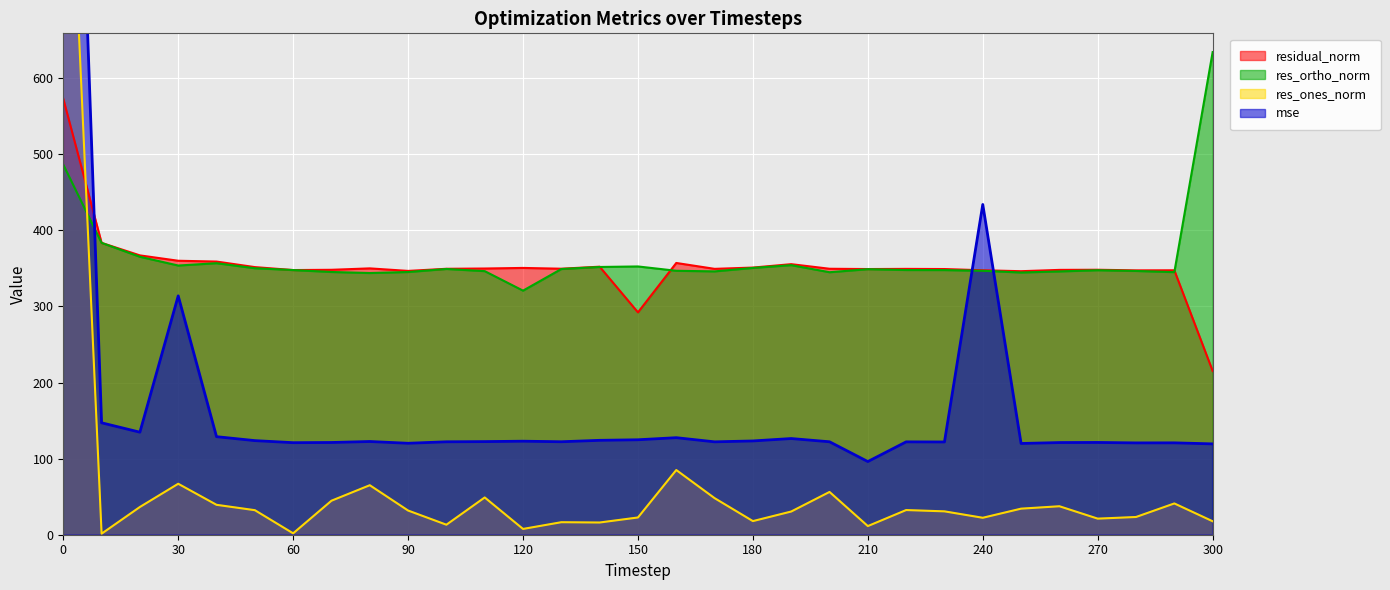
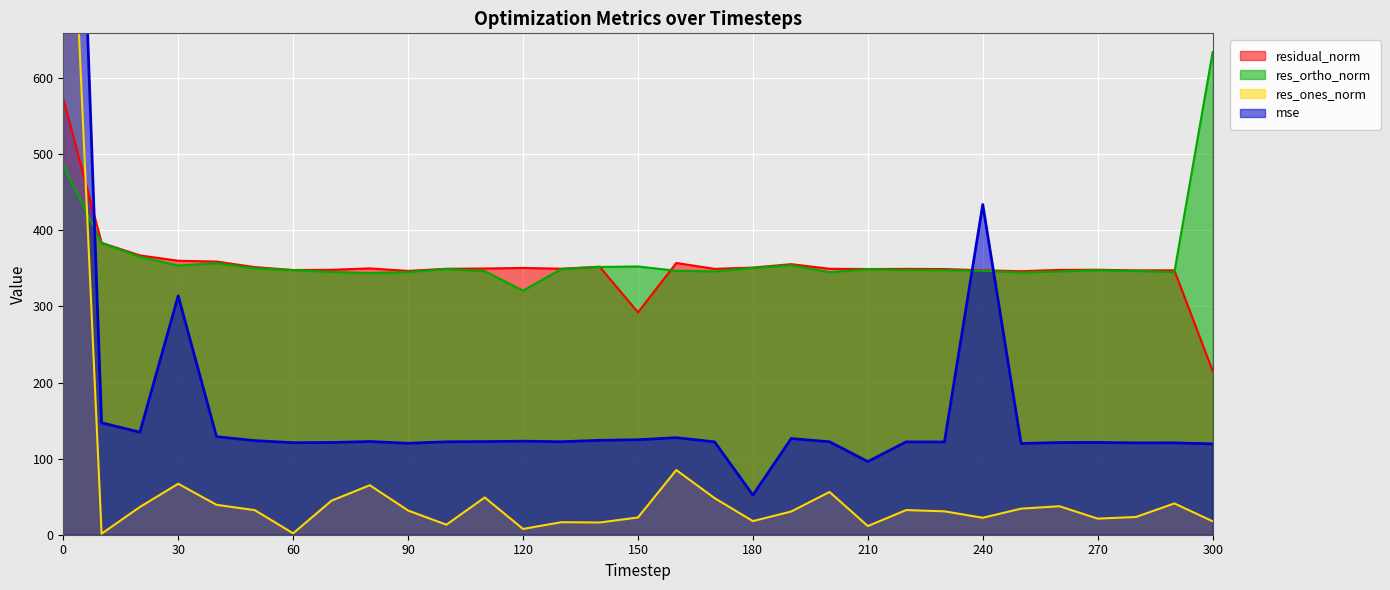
mse, 180: 120 -> 50
